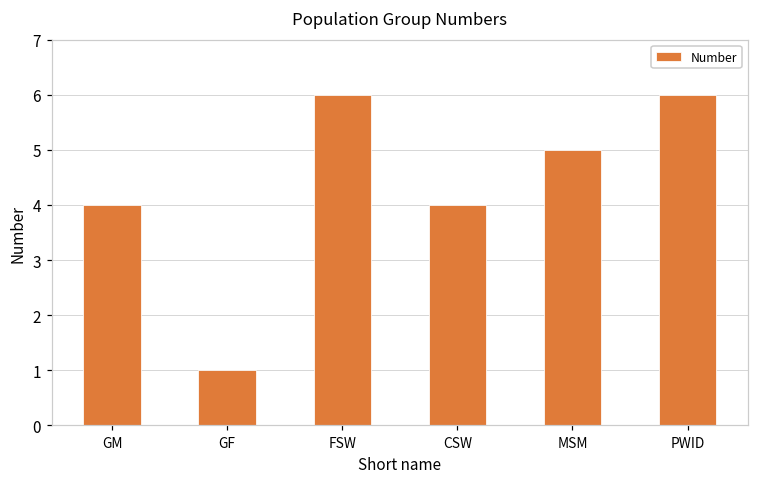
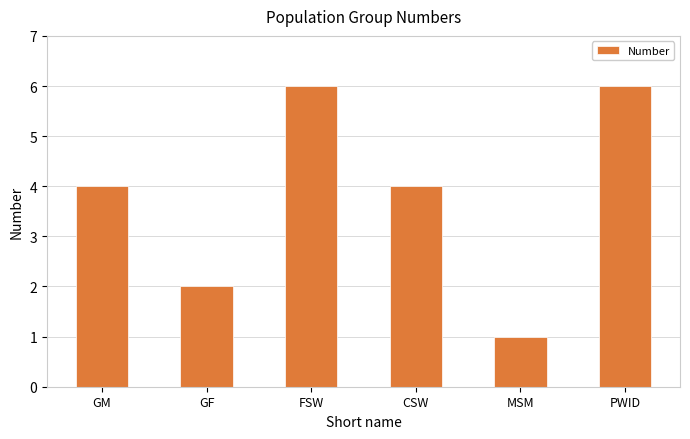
GF: 1 -> 2
MSM: 5 -> 1
